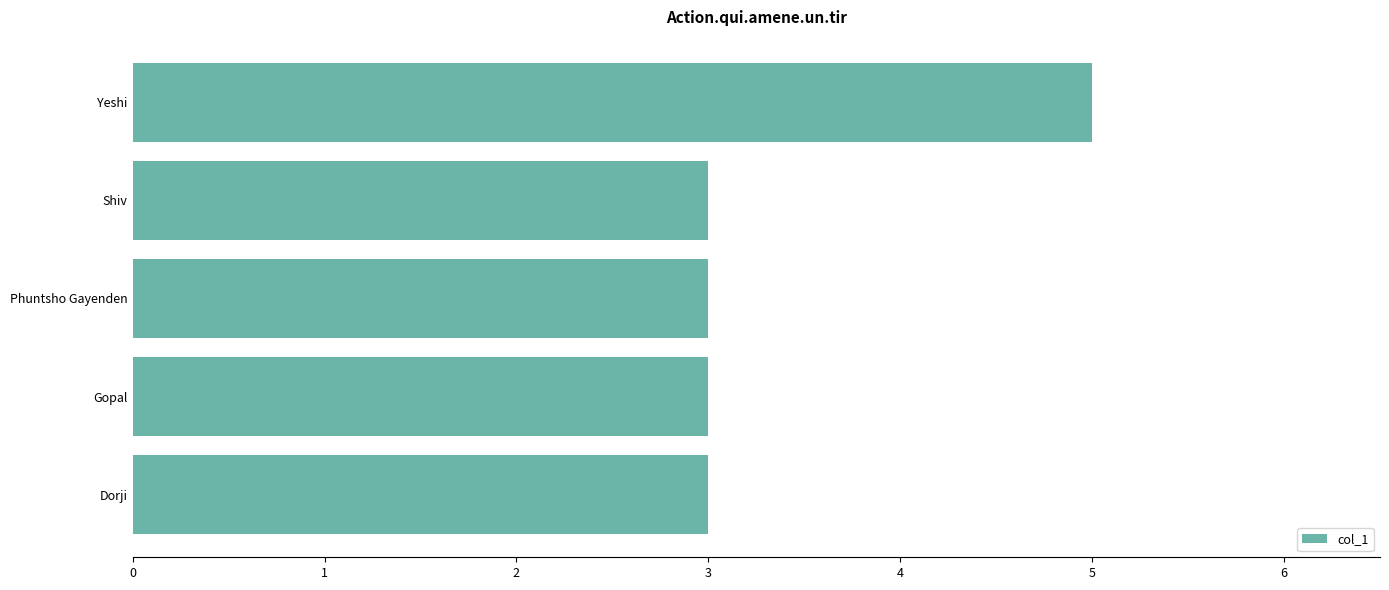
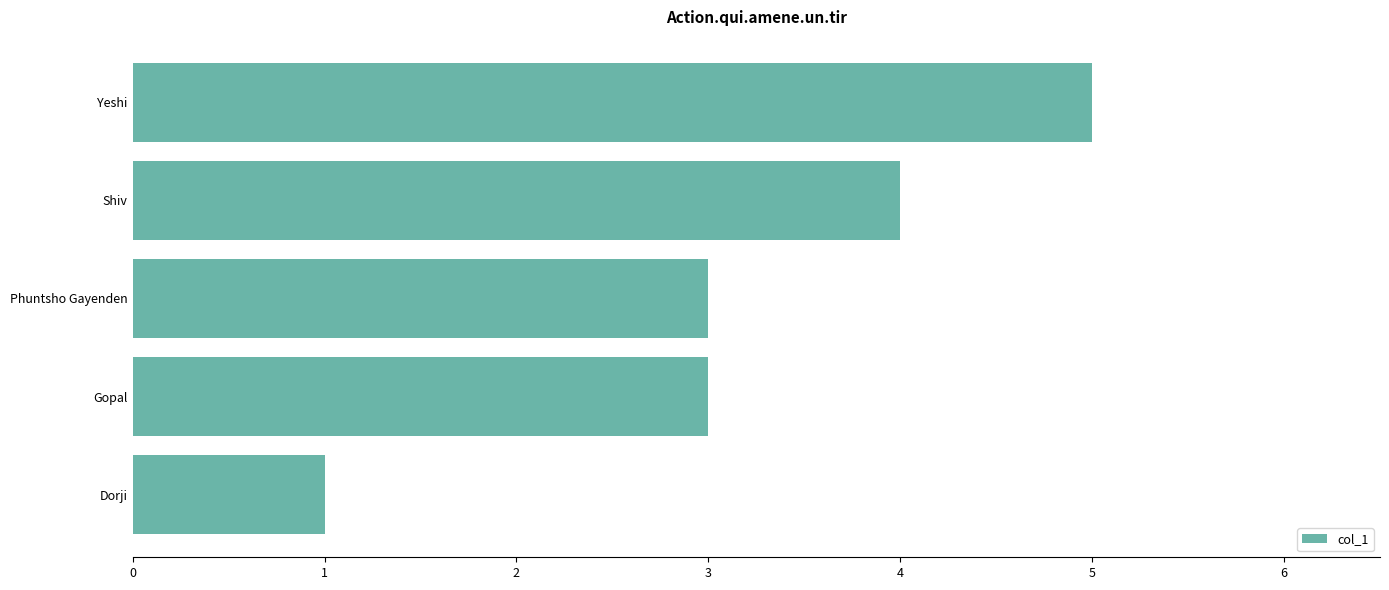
Shiv: 3 -> 4
Dorji: 3 -> 1
